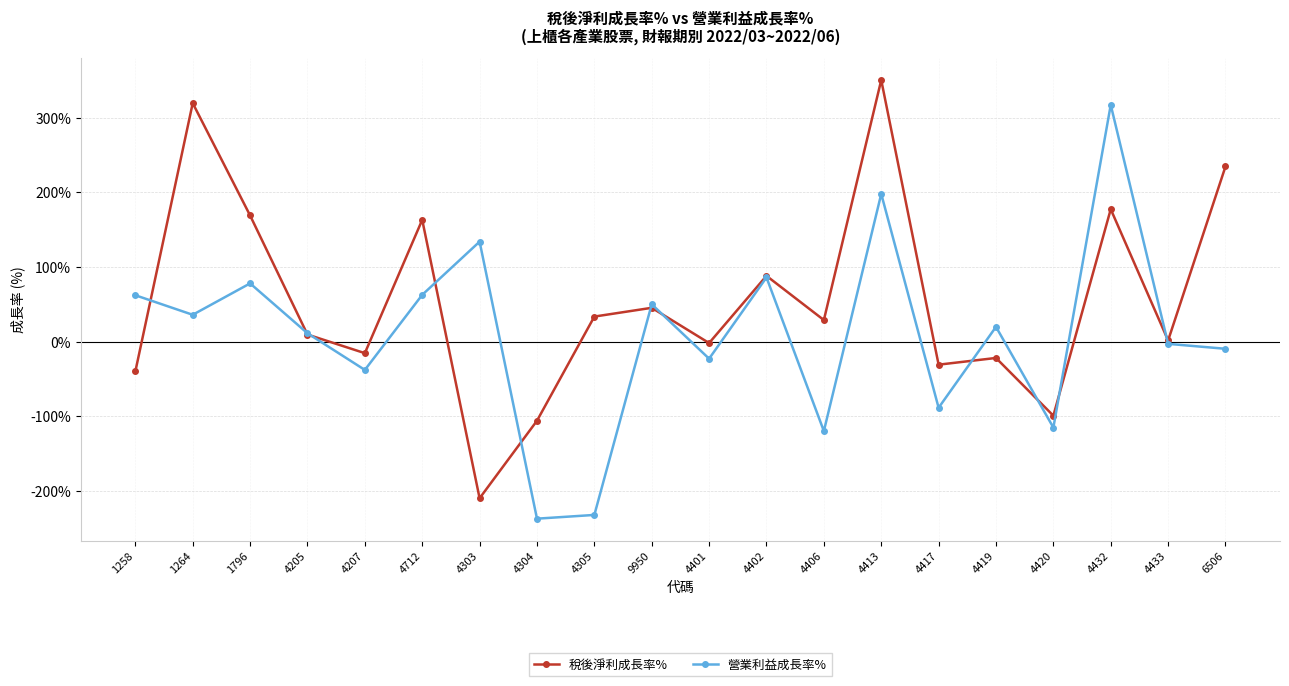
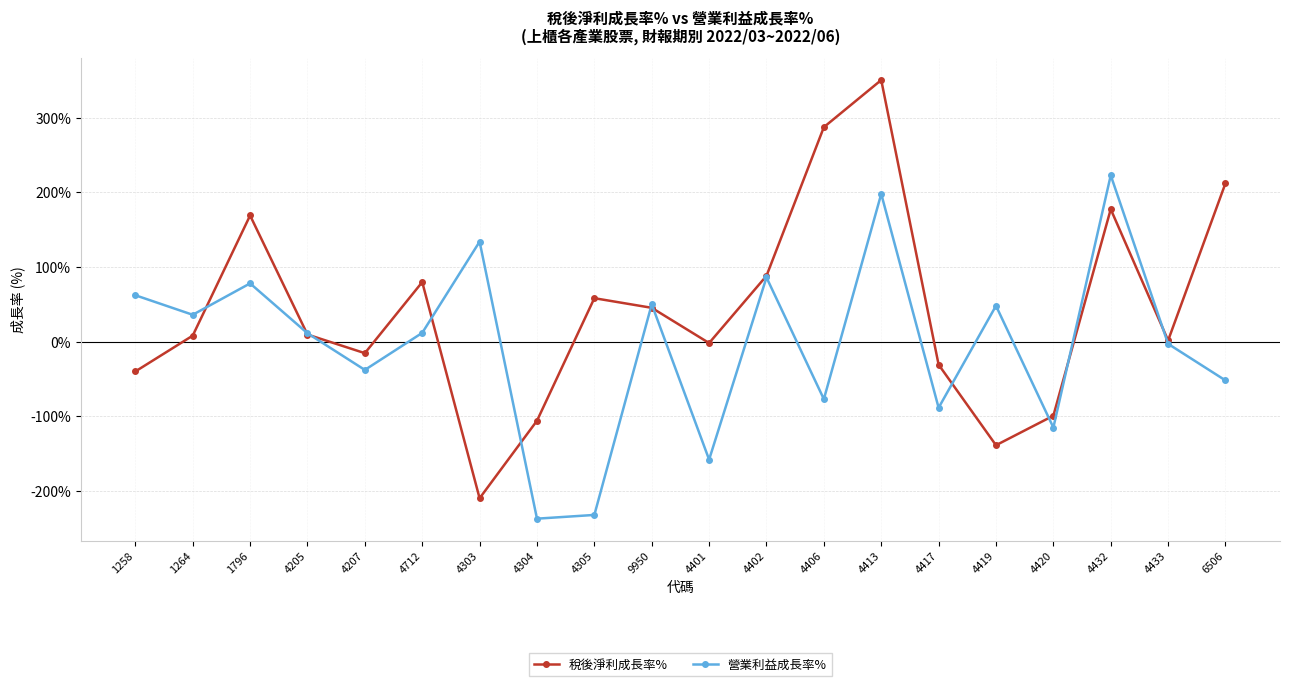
稅後淨利成長率%, 1264: 320% -> 10%
稅後淨利成長率%, 4712: 160% -> 80%
營業利益成長率%, 4712: 60% -> 10%
稅後淨利成長率%, 4305: 30% -> 60%
營業利益成長率%, 4401: -20% -> -160%
稅後淨利成長率%, 4406: 30% -> 290%
營業利益成長率%, 4406: -120% -> -80%
稅後淨利成長率%, 4419: -20% -> -140%
營業利益成長率%, 4419: 20% -> 50%
營業利益成長率%, 4432: 320% -> 220%
稅後淨利成長率%, 6506: 230% -> 210%
營業利益成長率%, 6506: -10% -> -50%
